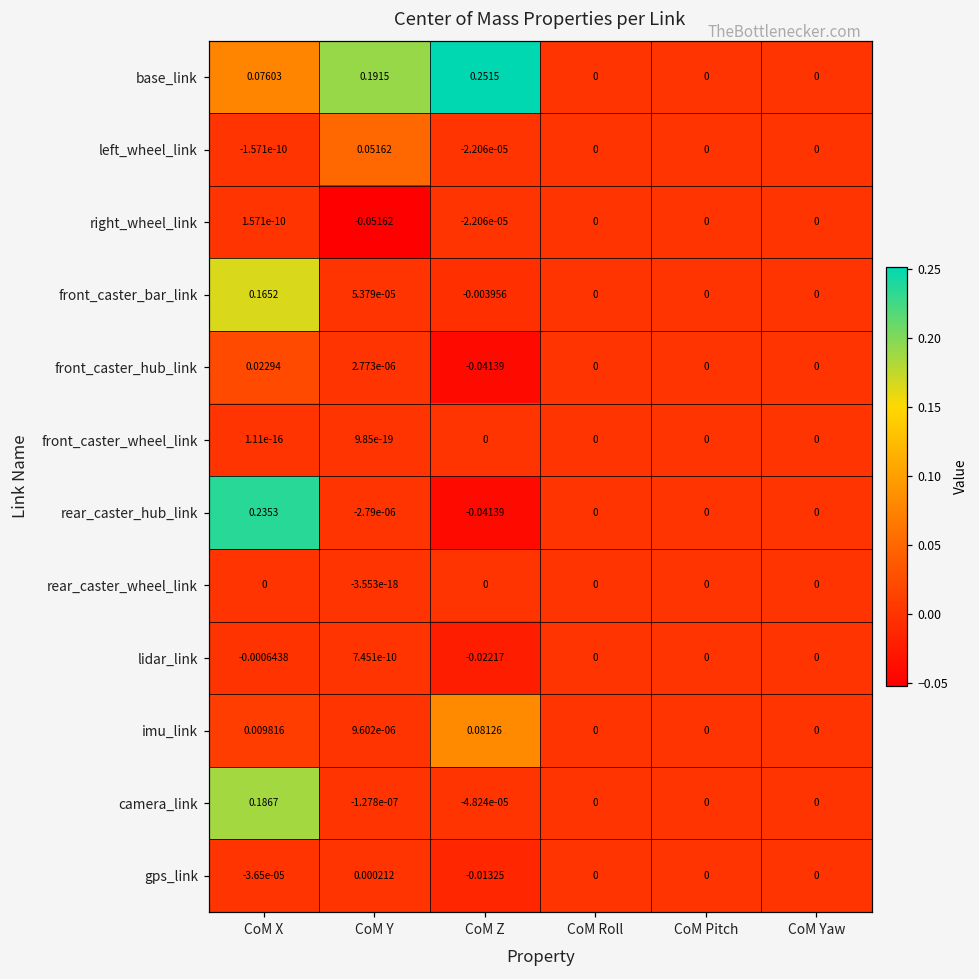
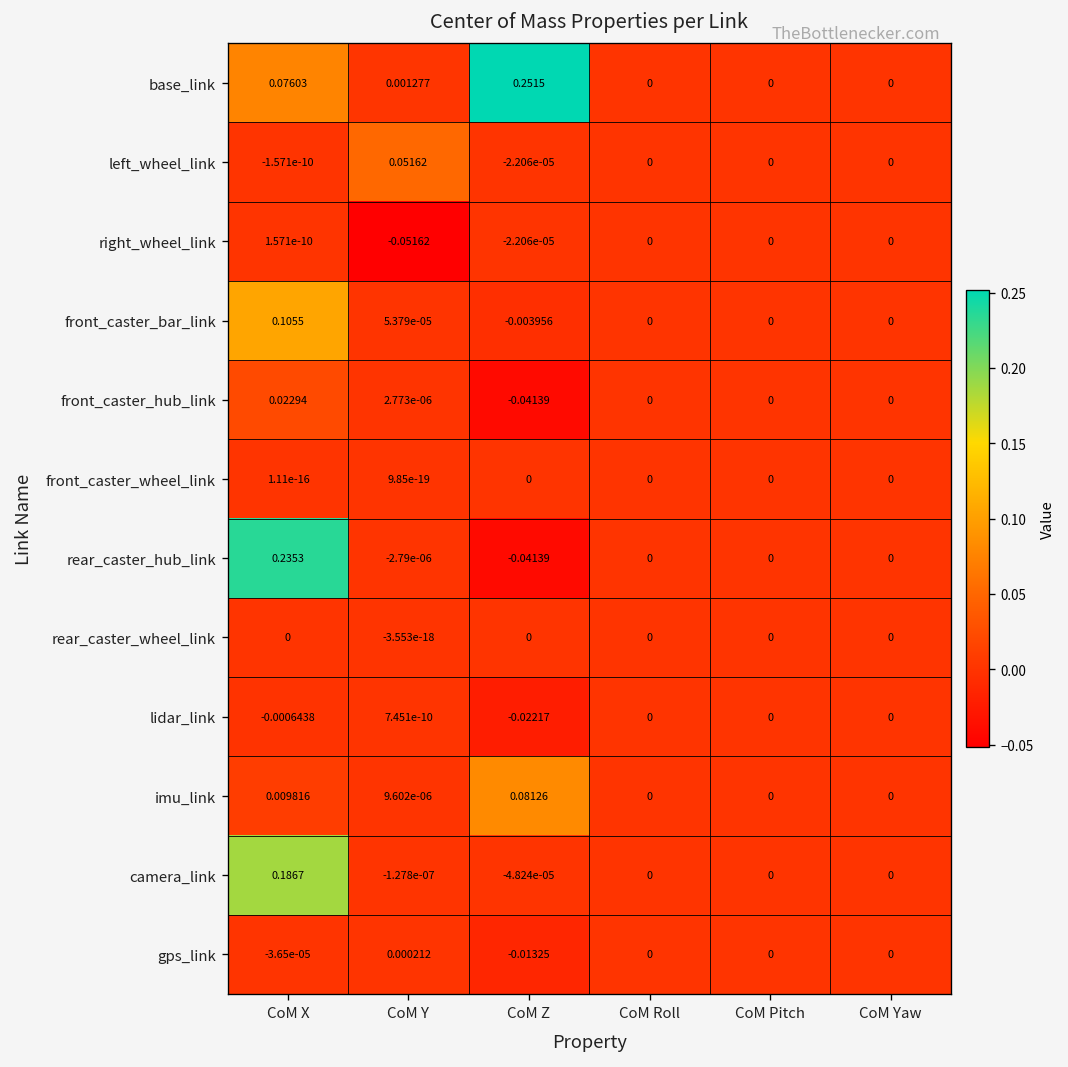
base_link, CoM Y: 0.1915 -> 0.001277
front_caster_bar_link, CoM X: 0.1652 -> 0.1055
